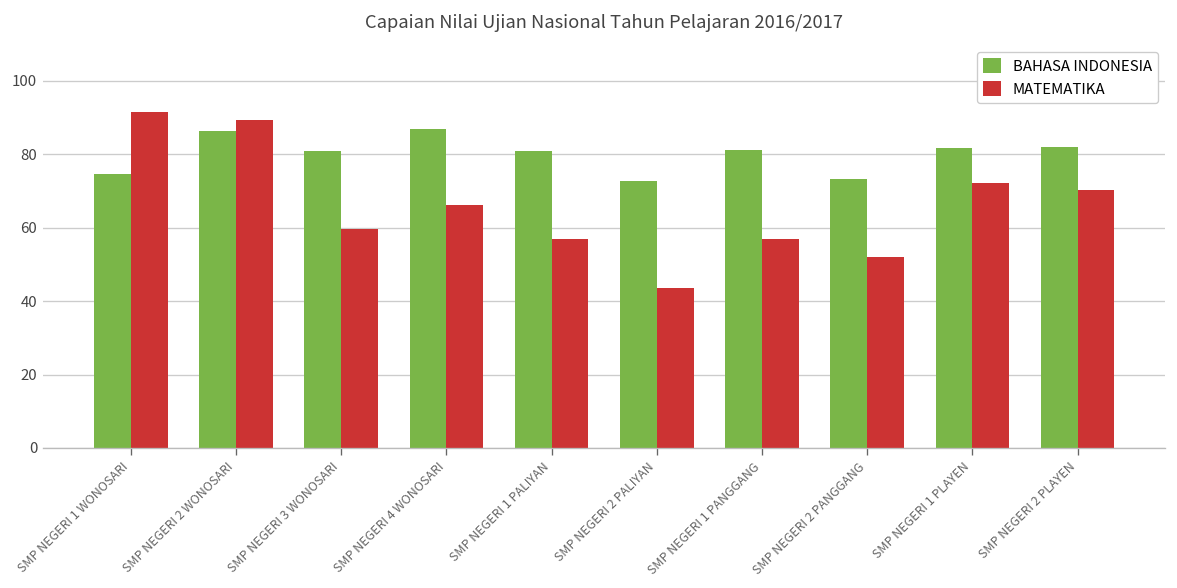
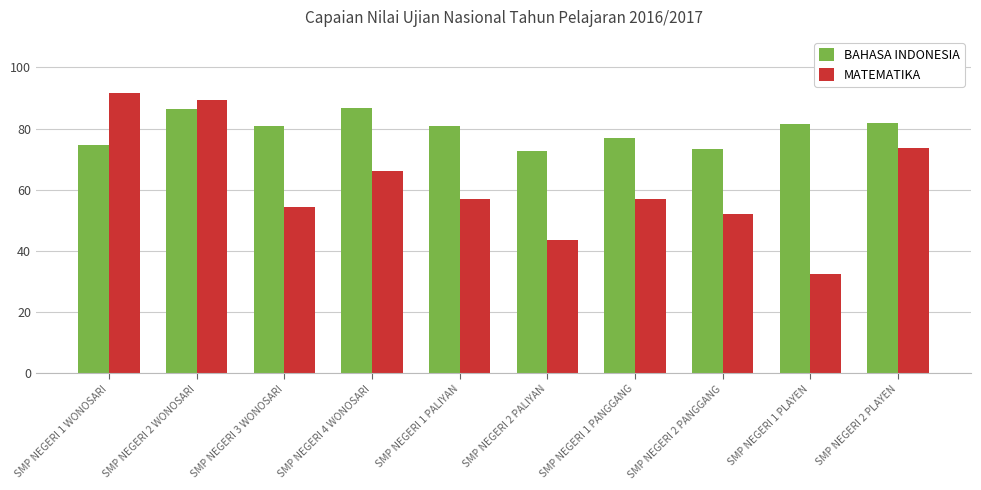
MATEMATIKA, SMP NEGERI 3 WONOSARI: 60 -> 54
BAHASA INDONESIA, SMP NEGERI 1 PANGGANG: 81 -> 77
MATEMATIKA, SMP NEGERI 1 PLAYEN: 72 -> 32
MATEMATIKA, SMP NEGERI 2 PLAYEN: 70 -> 74
